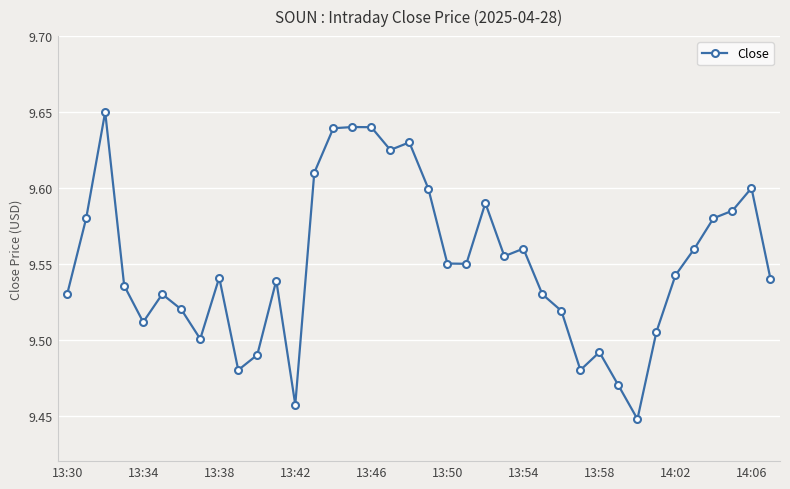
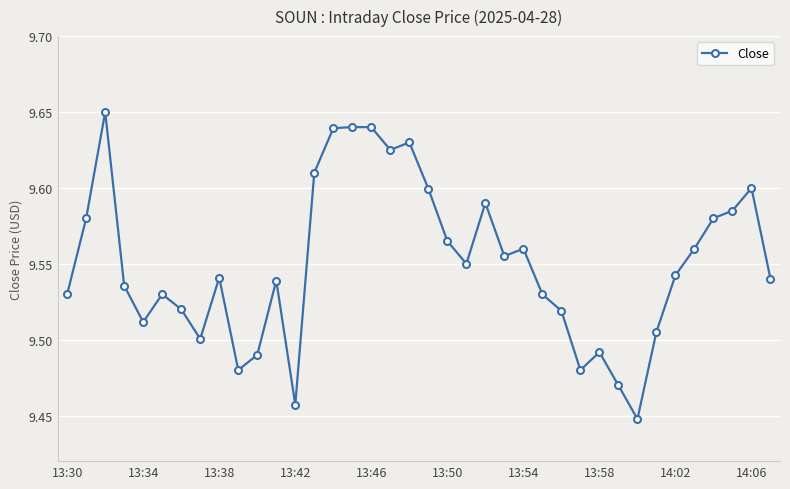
13:50: 9.550 -> 9.565
